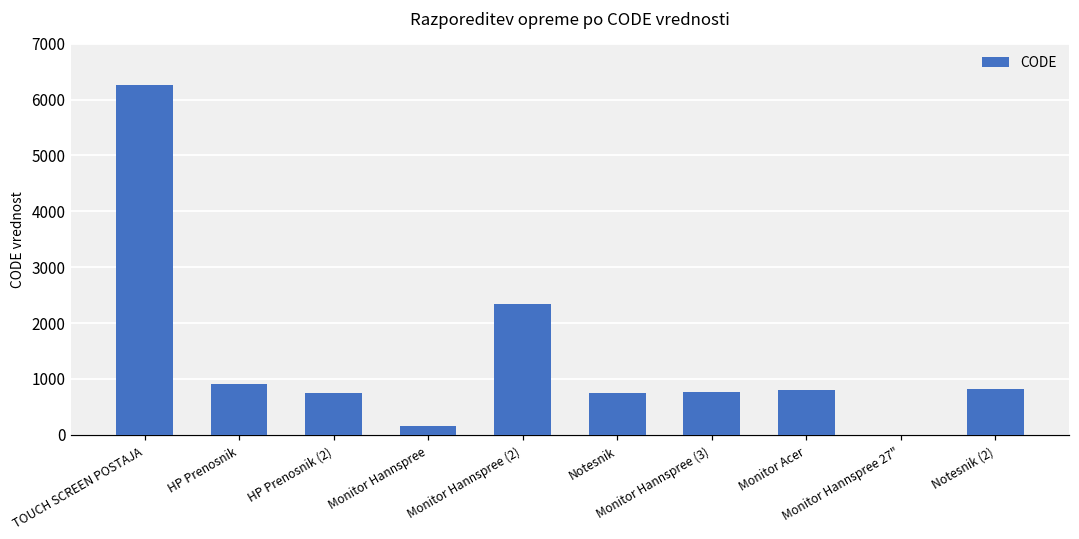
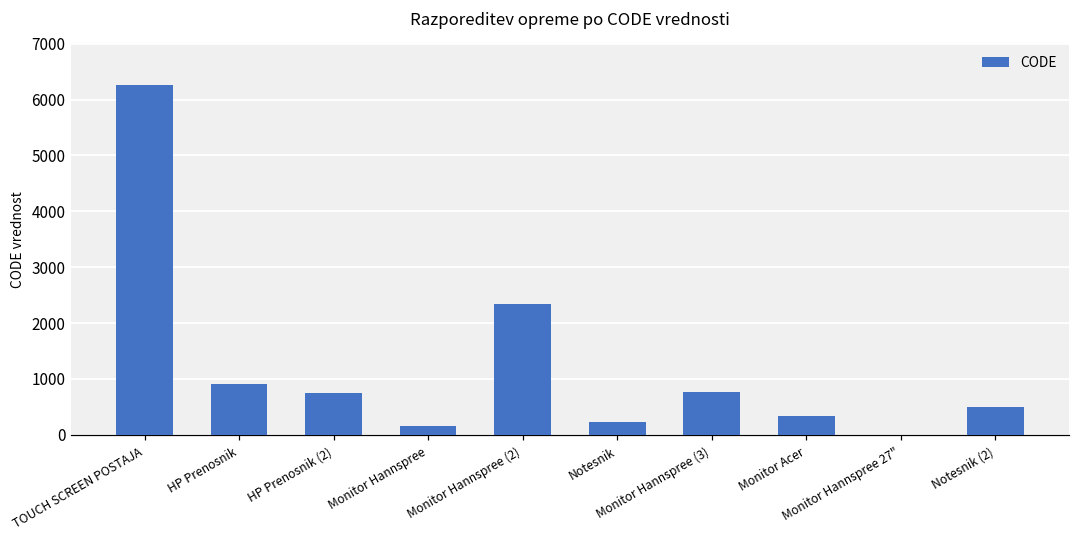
Notesnik: 800 -> 200
Monitor Acer: 800 -> 300
Notesnik (2): 800 -> 500
